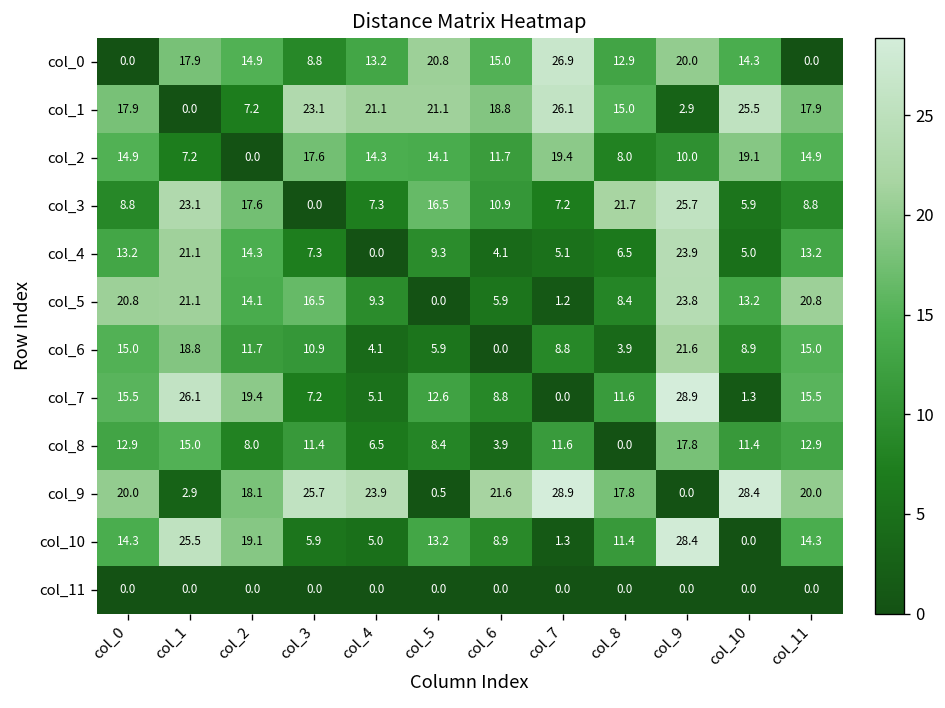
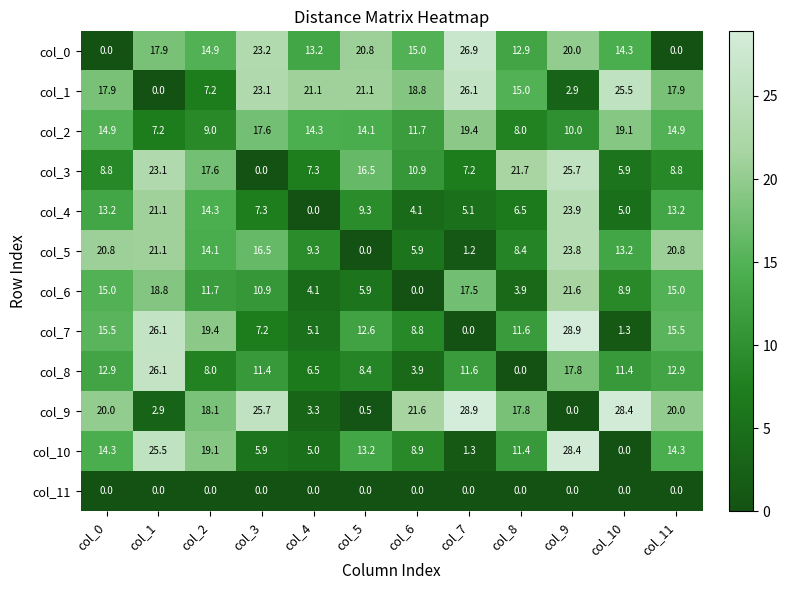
col_0, col_3: 8.8 -> 23.2
col_2, col_2: 0.0 -> 9.0
col_6, col_7: 8.8 -> 17.5
col_8, col_1: 15.0 -> 26.1
col_9, col_4: 23.9 -> 3.3
